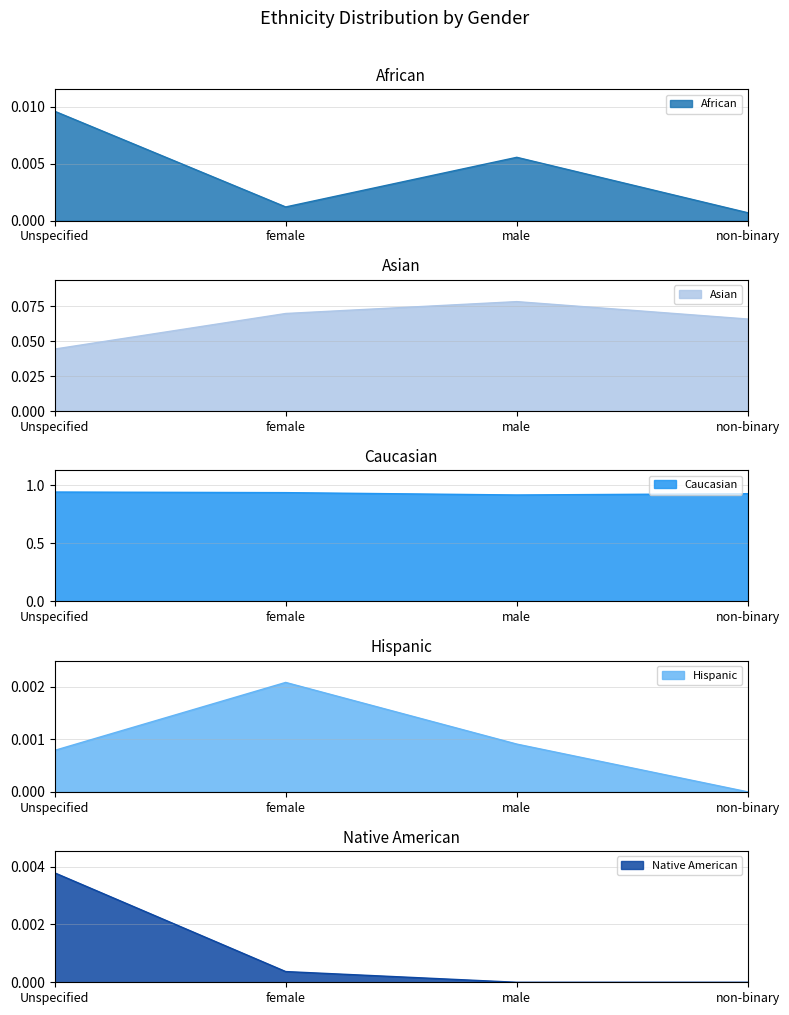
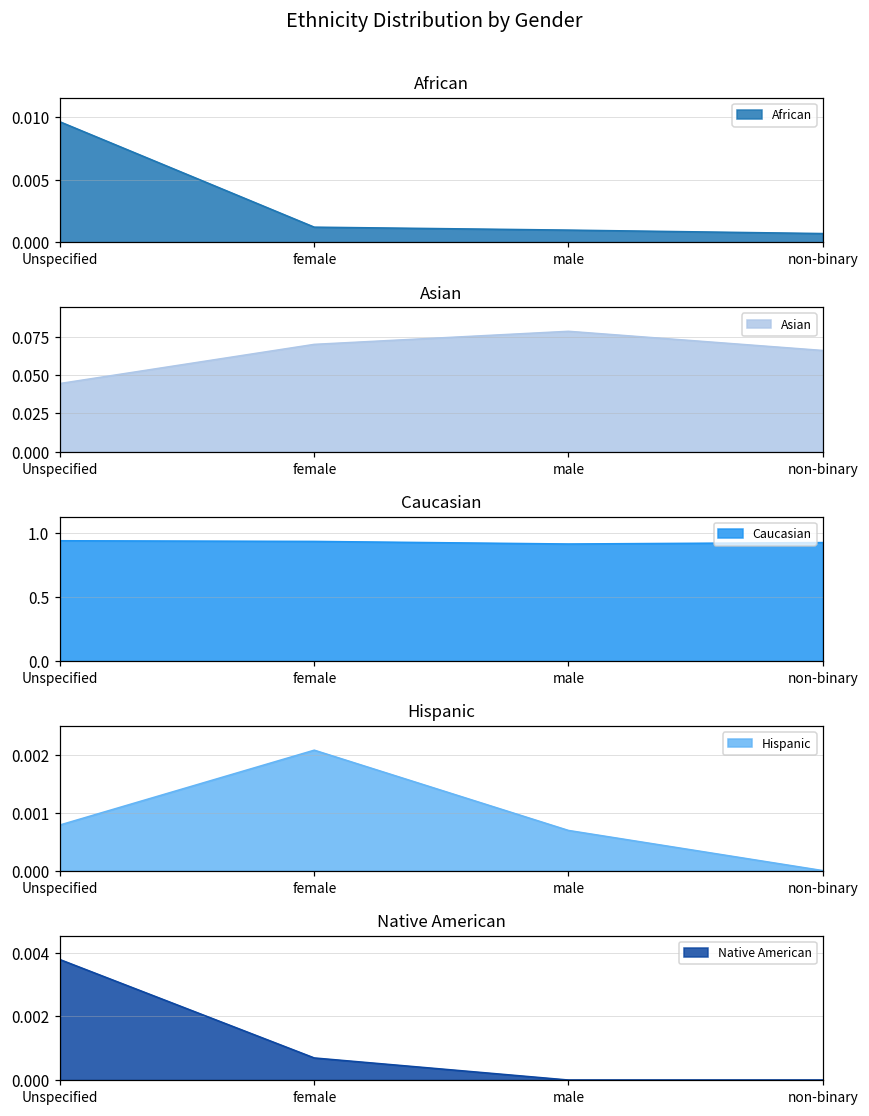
African, male: 0.0056 -> 0.0010
Hispanic, male: 0.0009 -> 0.0007
Native American, female: 0.0004 -> 0.0007
